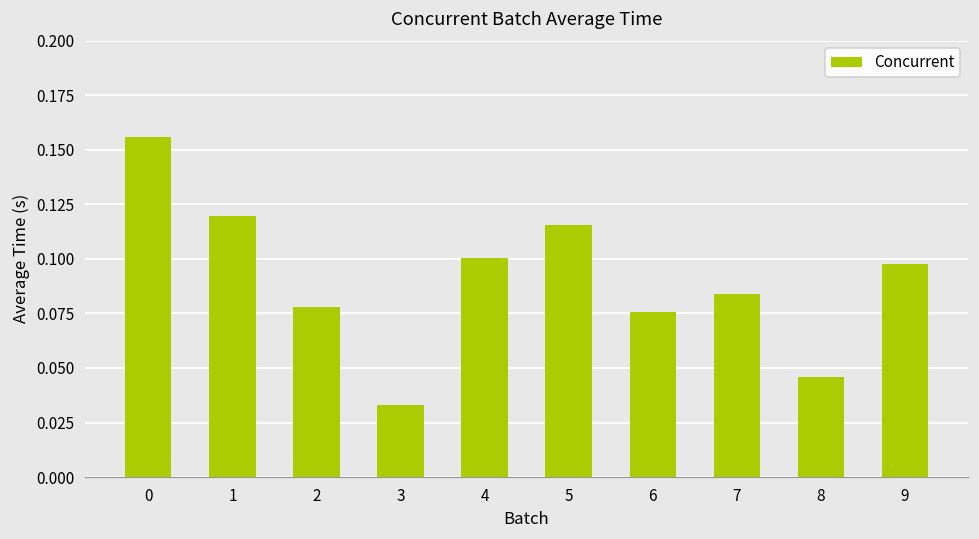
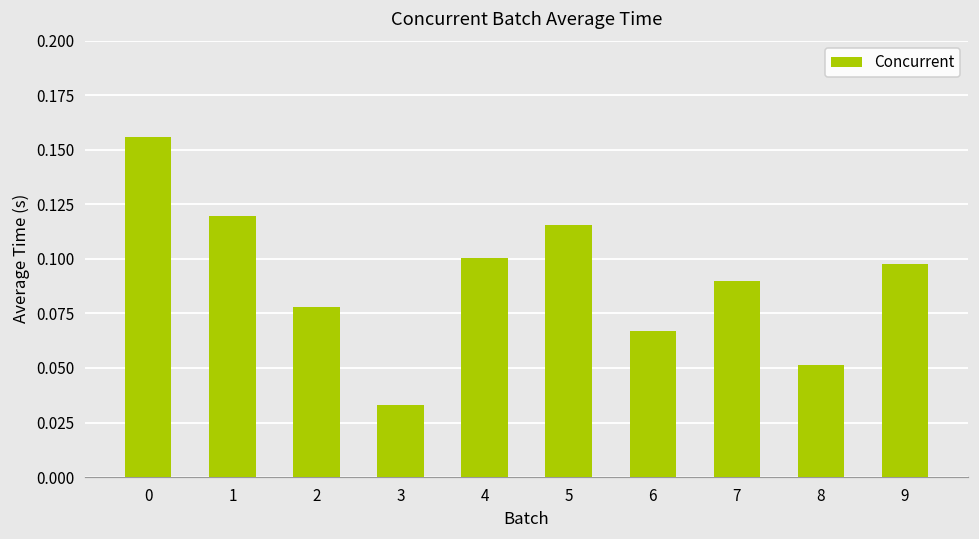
6: 0.076 -> 0.067
7: 0.084 -> 0.090
8: 0.046 -> 0.051
